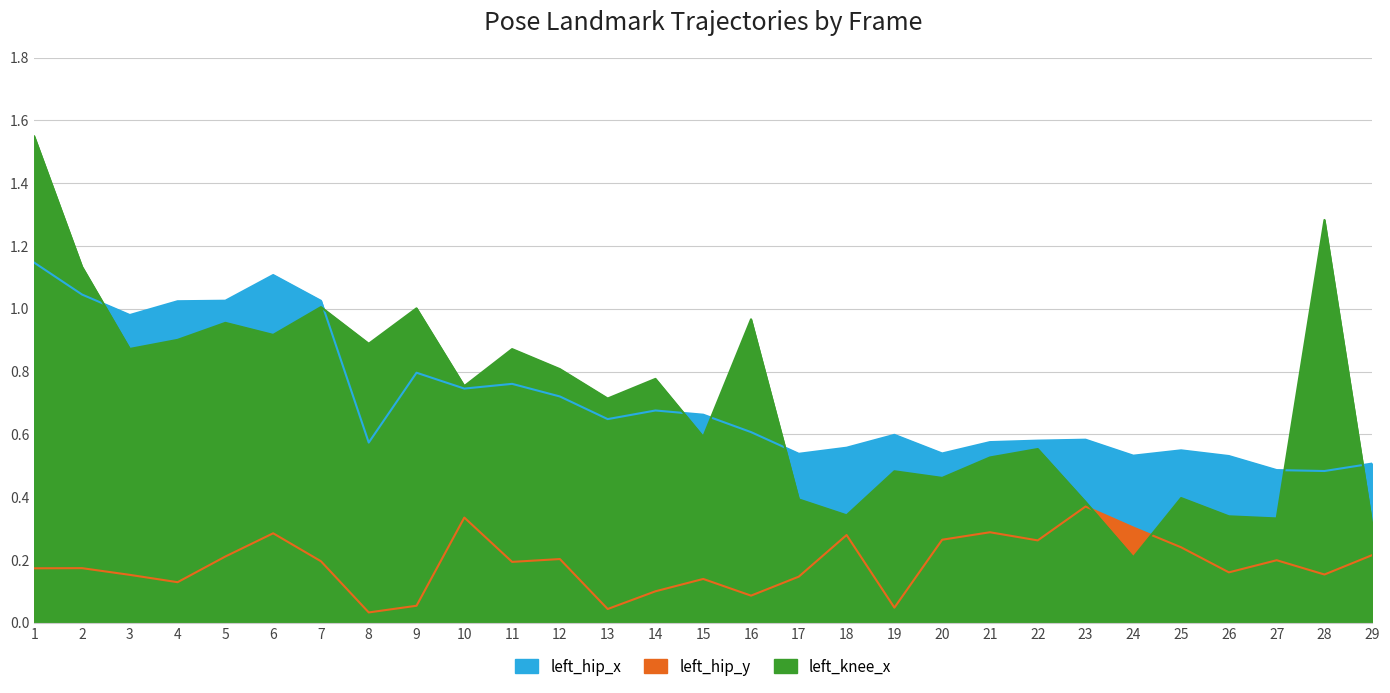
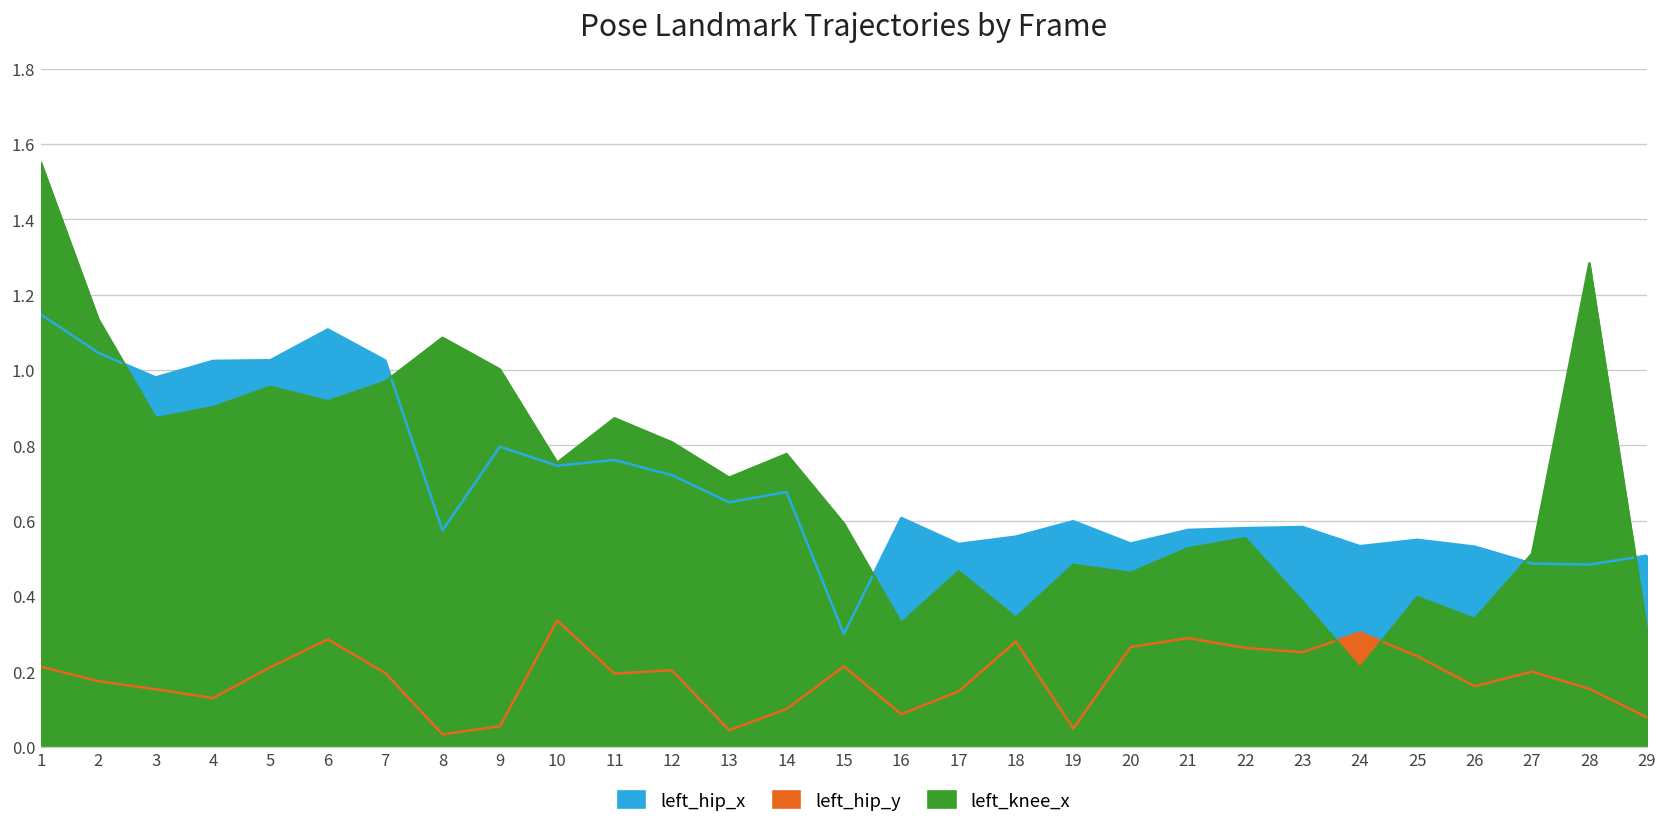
left_hip_y, 1: 0.17 -> 0.21
left_knee_x, 7: 1.01 -> 0.97
left_knee_x, 8: 0.89 -> 1.09
left_hip_x, 15: 0.66 -> 0.30
left_hip_y, 15: 0.14 -> 0.21
left_knee_x, 16: 0.97 -> 0.33
left_knee_x, 17: 0.39 -> 0.47
left_hip_y, 23: 0.37 -> 0.25
left_knee_x, 27: 0.33 -> 0.51
left_hip_y, 29: 0.22 -> 0.08
